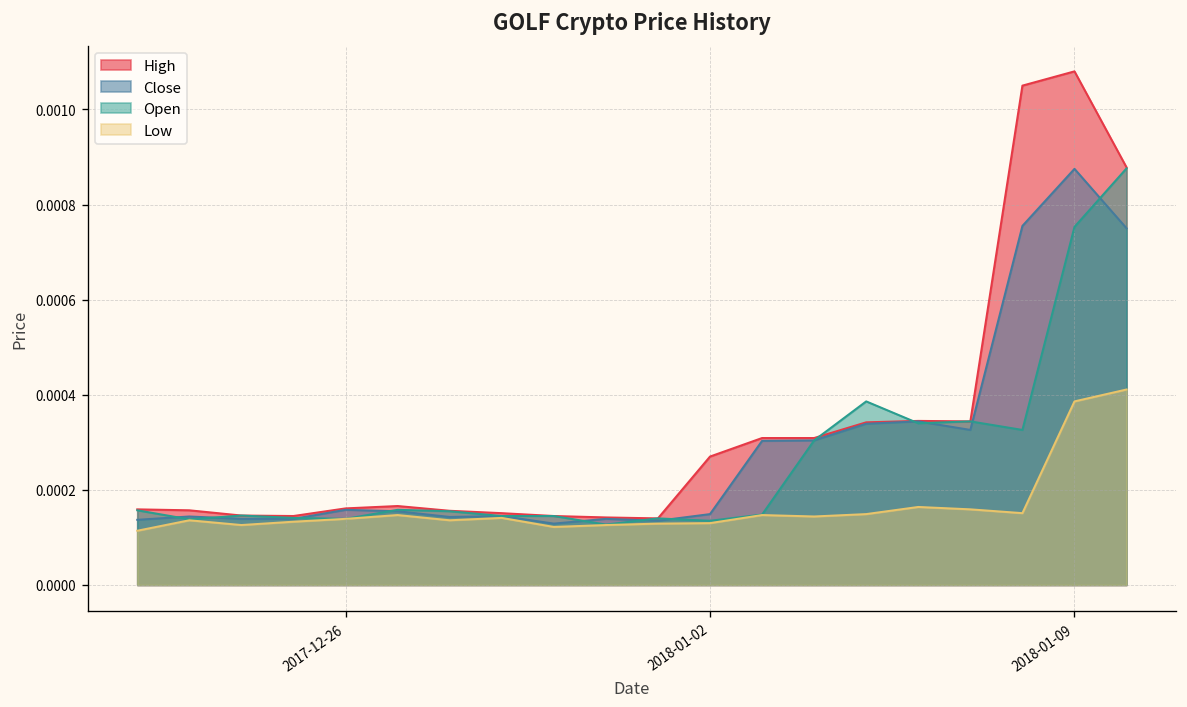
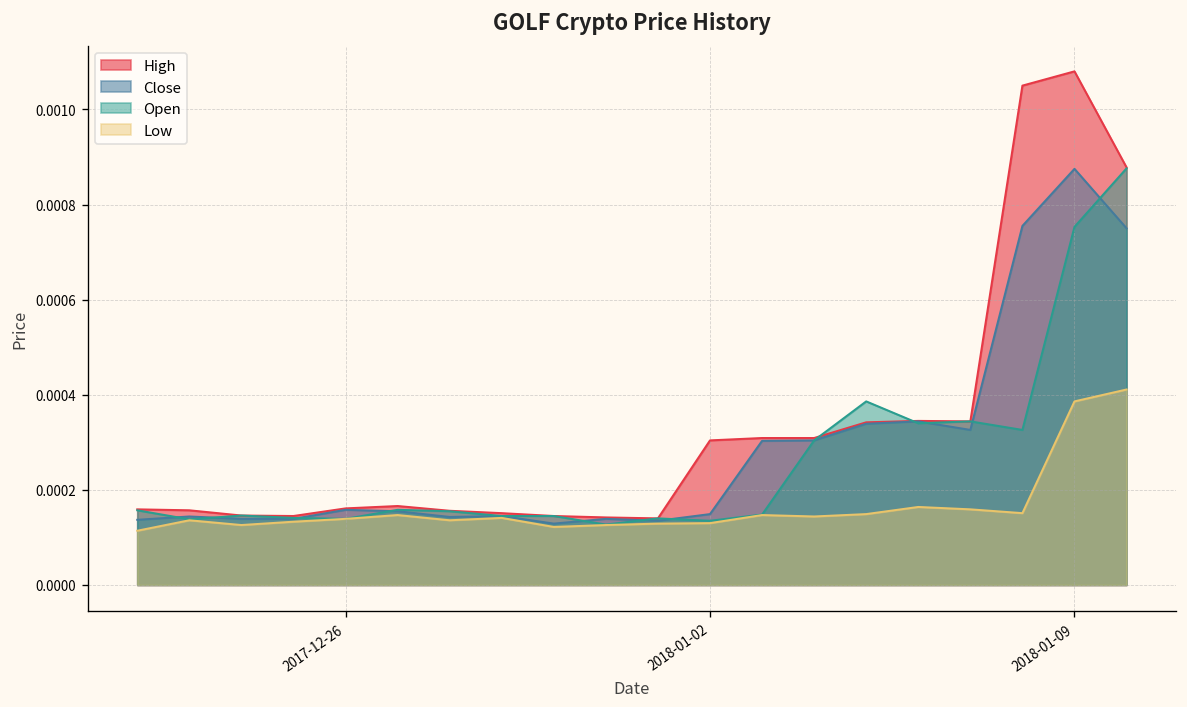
High, 2018-01-02: 0.00027 -> 0.00030
